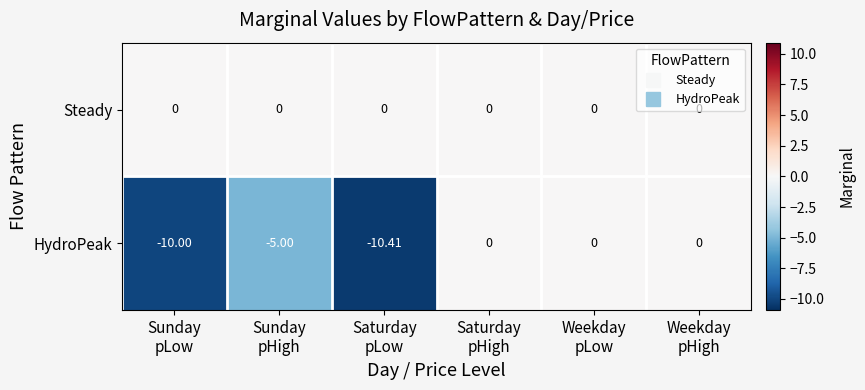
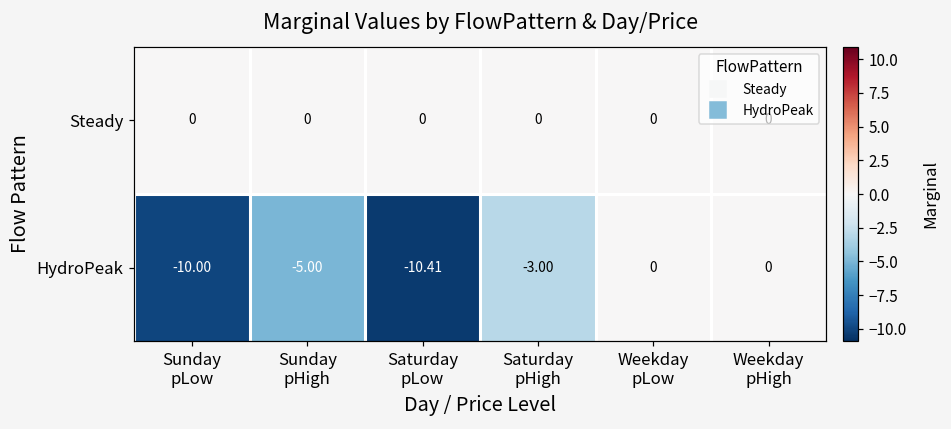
HydroPeak, Saturday pHigh: 0 -> -3.00
